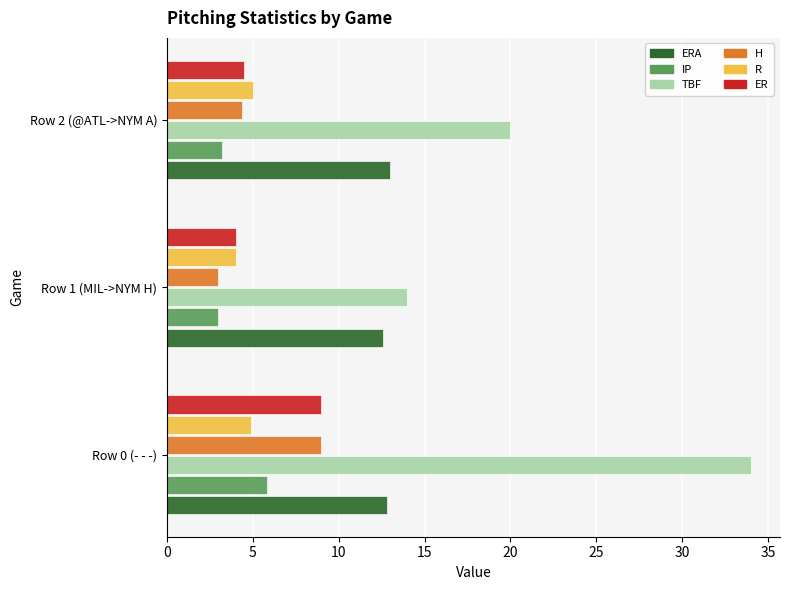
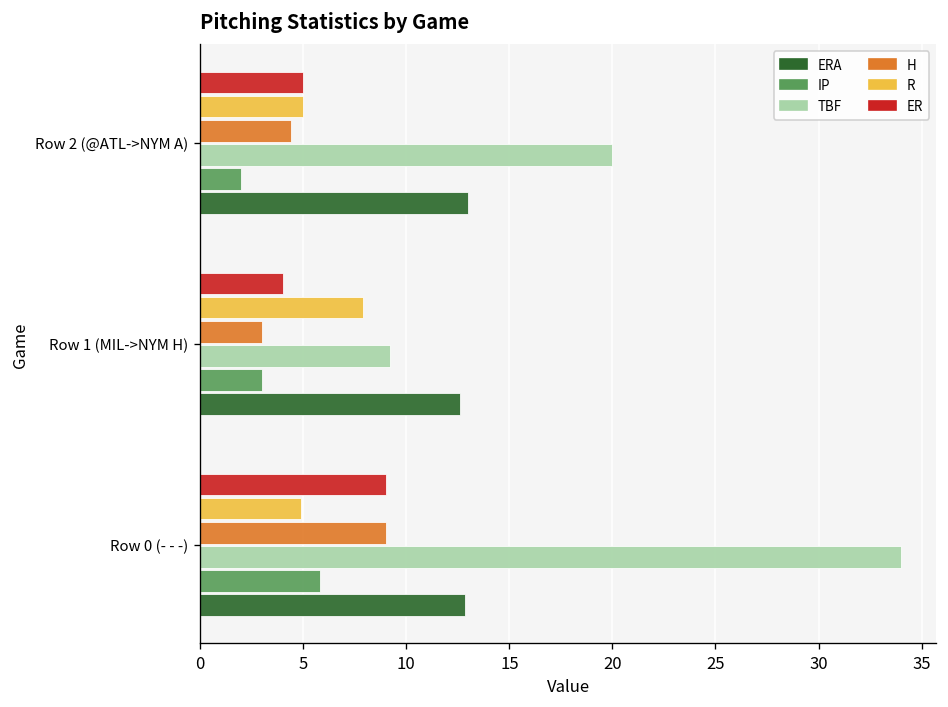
ER, Row 2 (@ATL->NYM A): 4.5 -> 5.0
IP, Row 2 (@ATL->NYM A): 3.2 -> 2.0
R, Row 1 (MIL->NYM H): 4.0 -> 7.9
TBF, Row 1 (MIL->NYM H): 14.0 -> 9.2
